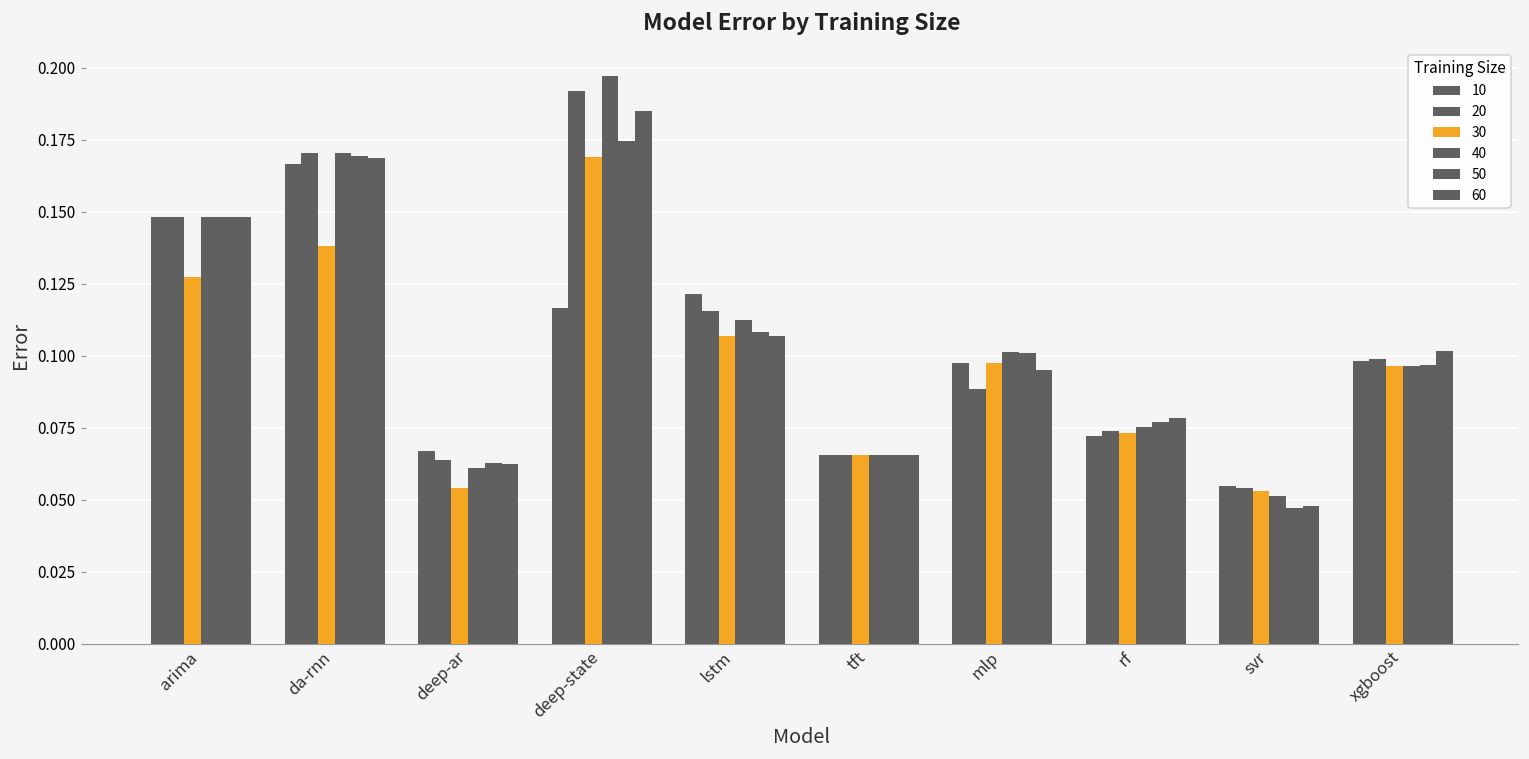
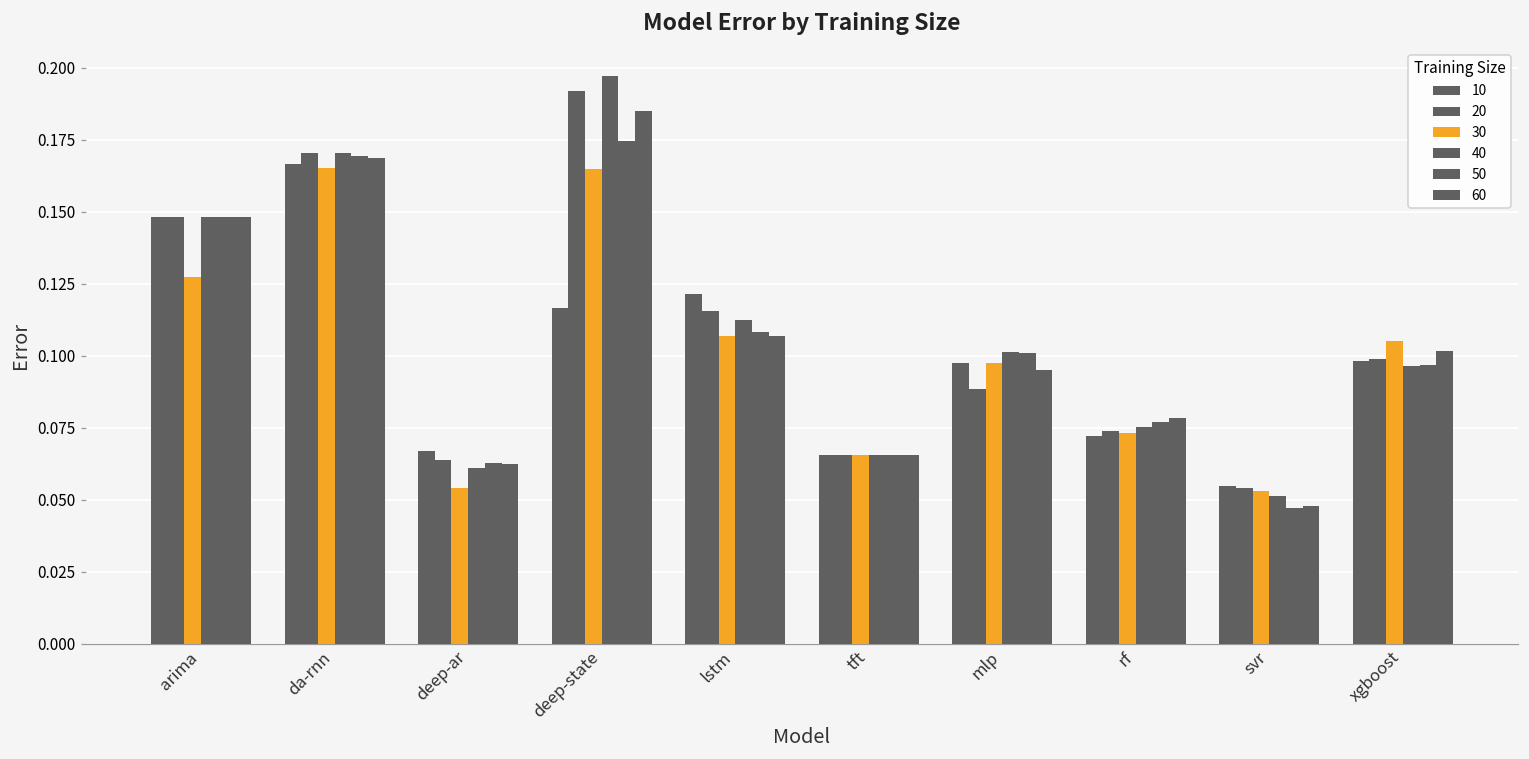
30, da-rnn: 0.138 -> 0.165
30, deep-state: 0.169 -> 0.165
30, xgboost: 0.096 -> 0.105
